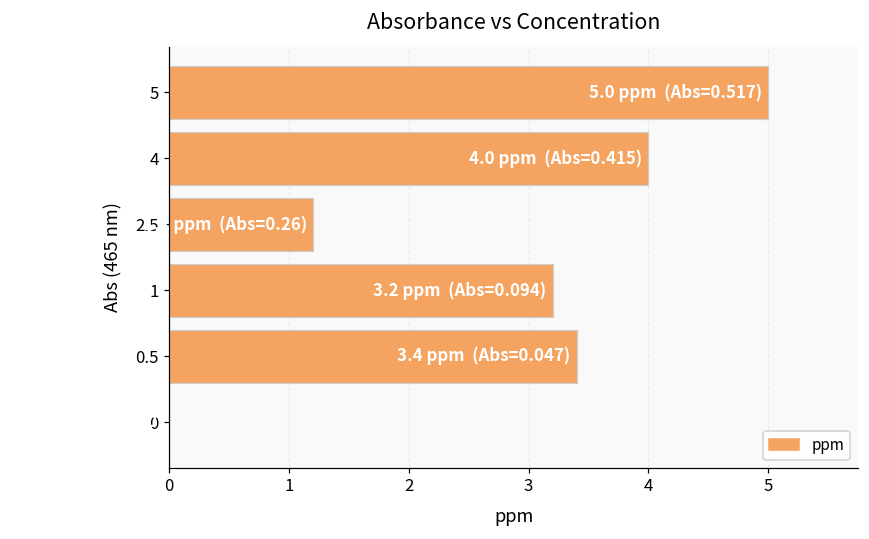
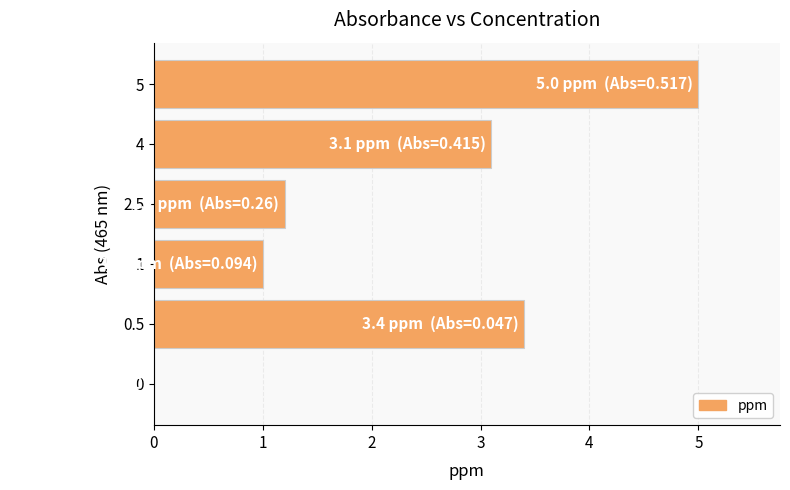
4: 4.0 -> 3.1
1: 3.2 -> 1.0
